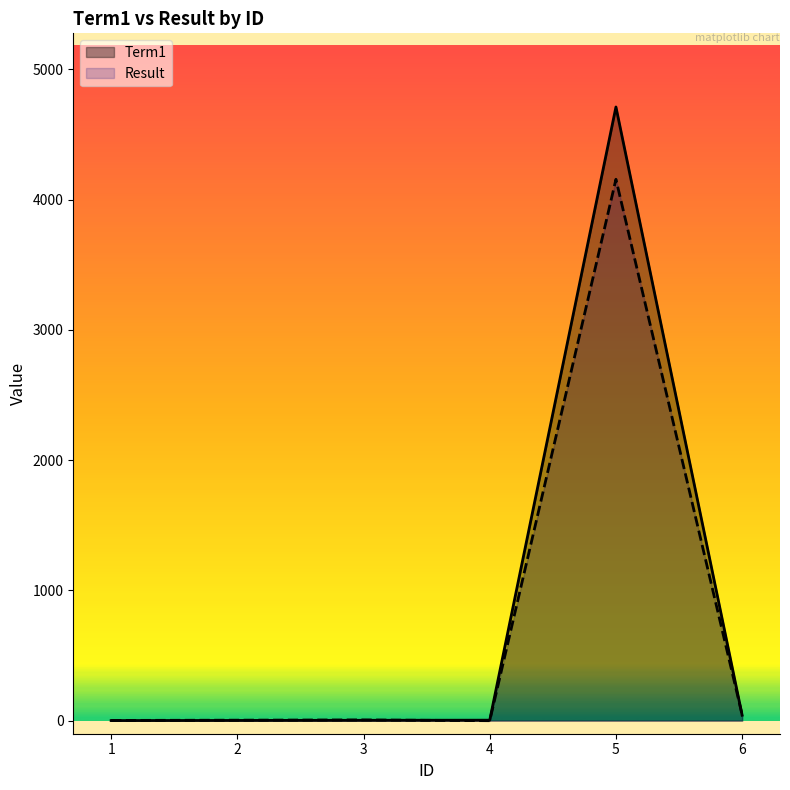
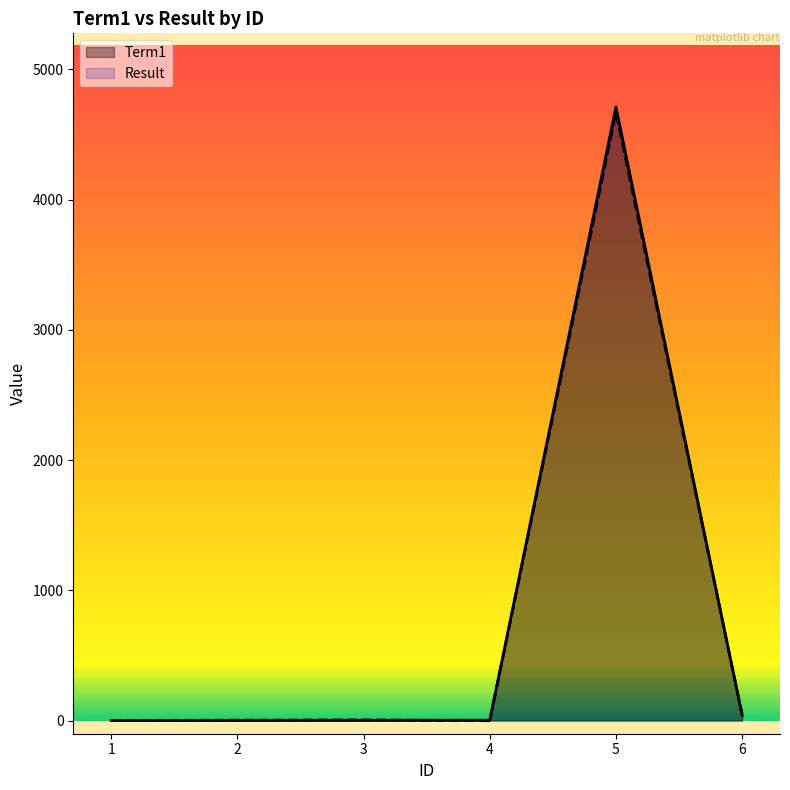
Result, 5: 4160 -> 4670
